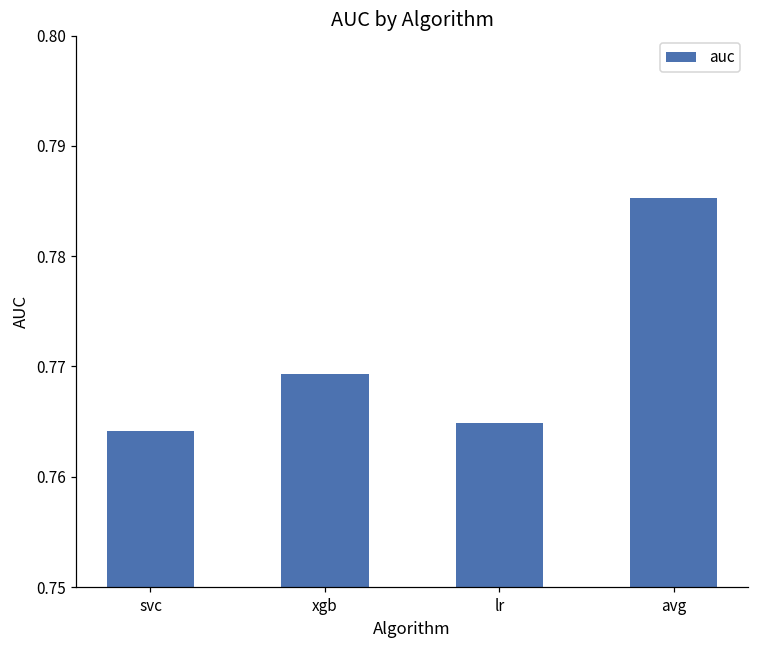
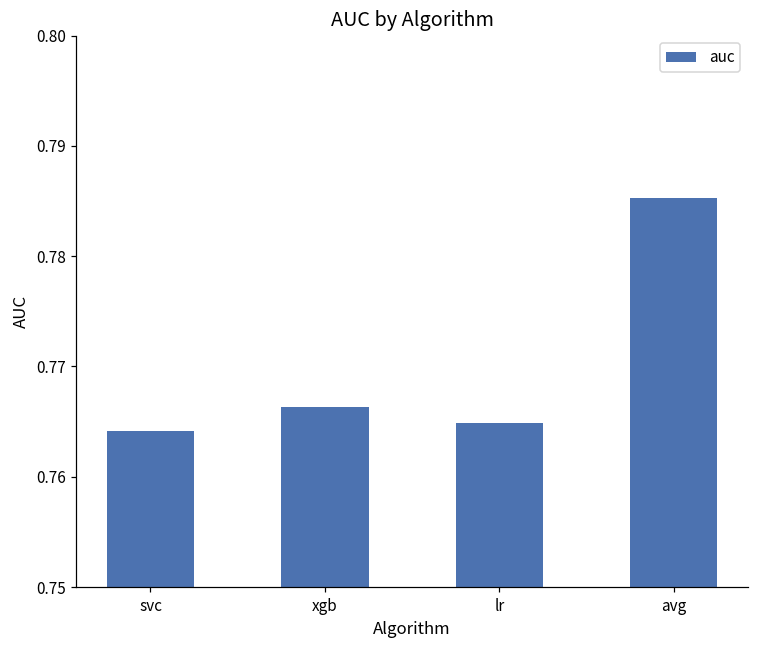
xgb: 0.7694 -> 0.7664
